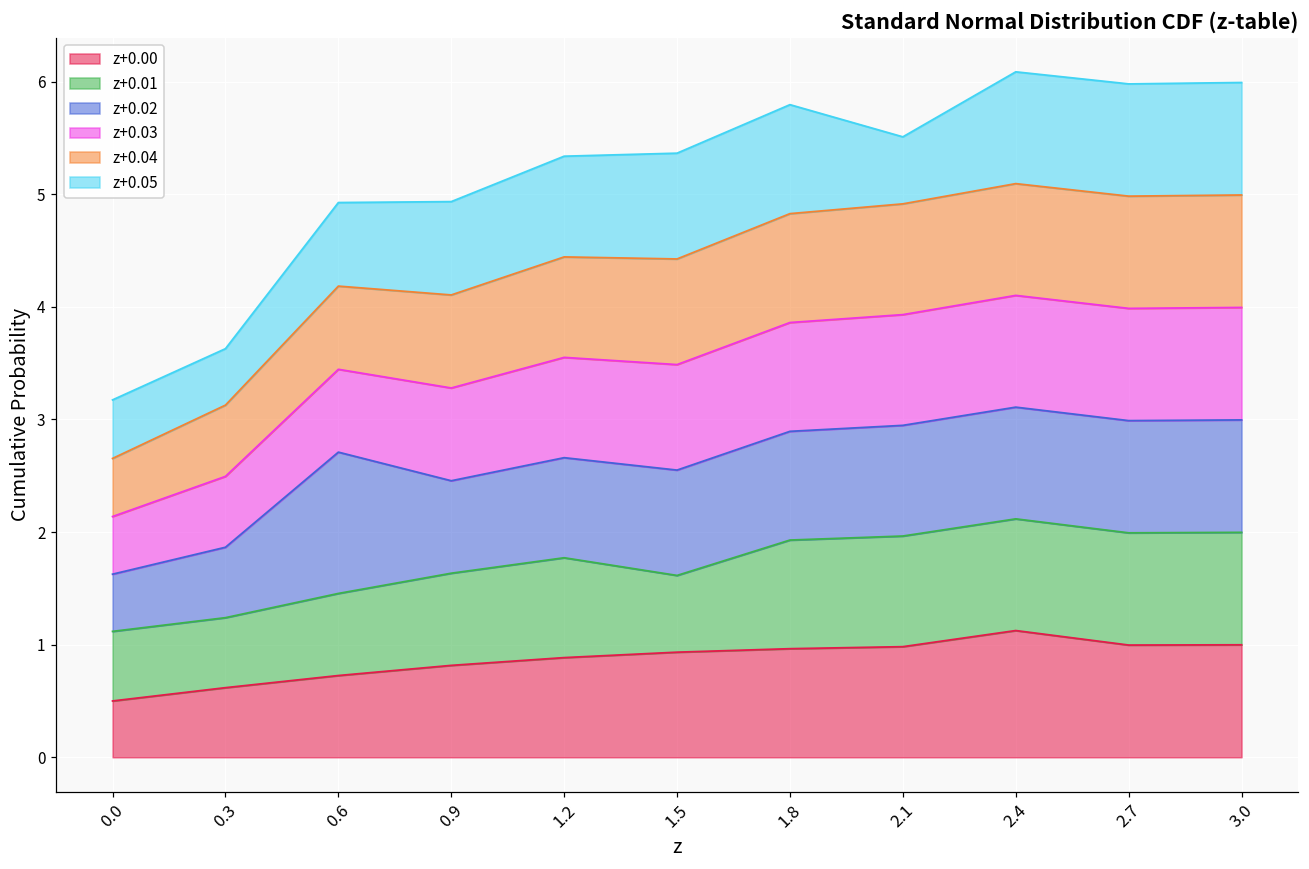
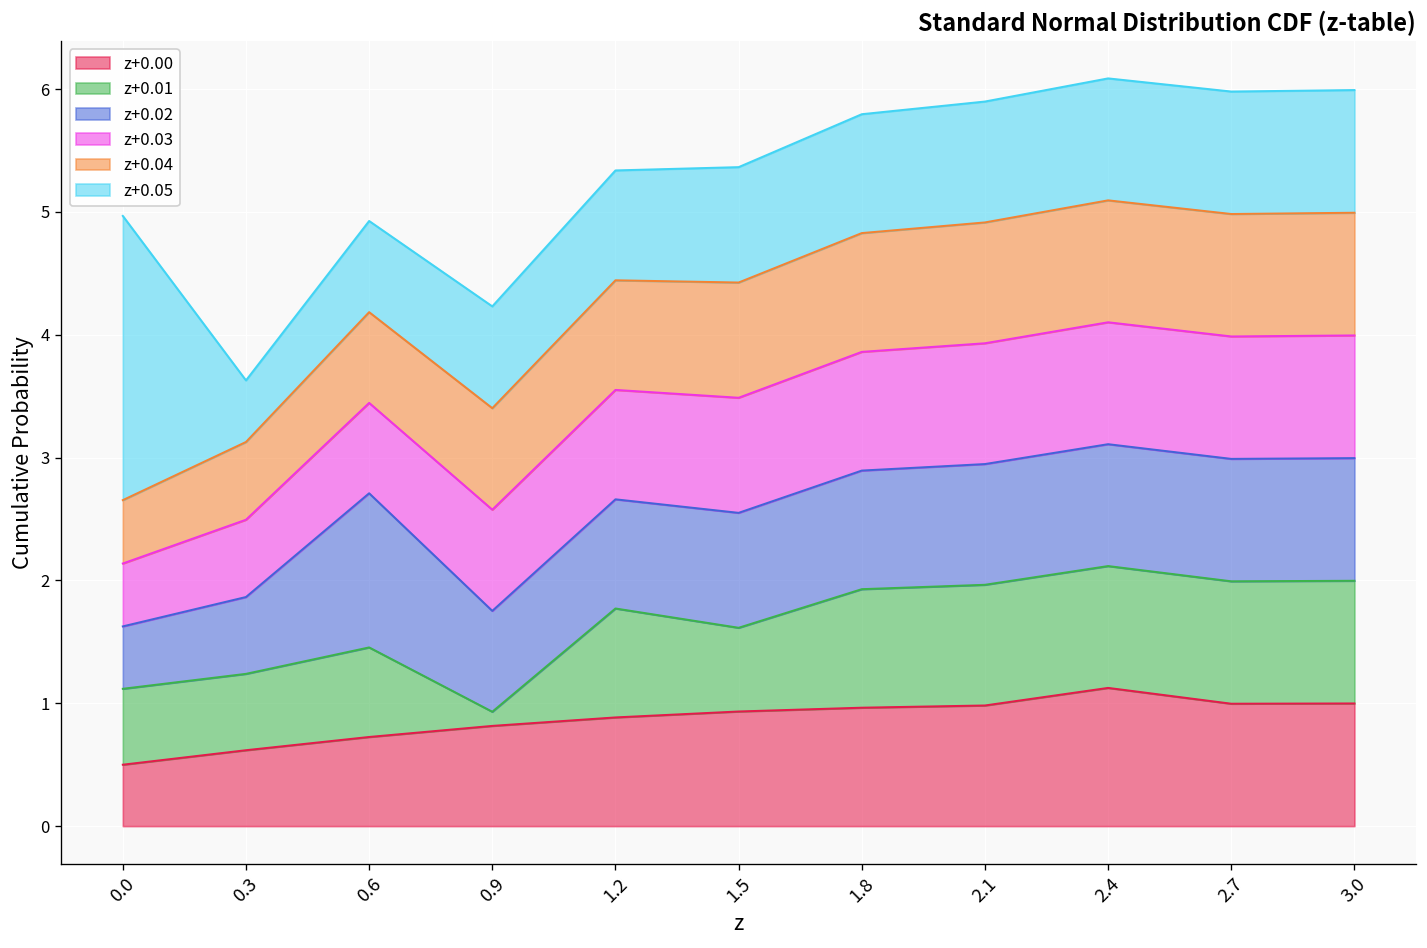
z+0.05, 0.0: 0.52 -> 2.31
z+0.01, 0.9: 0.82 -> 0.12
z+0.05, 2.1: 0.60 -> 0.98
